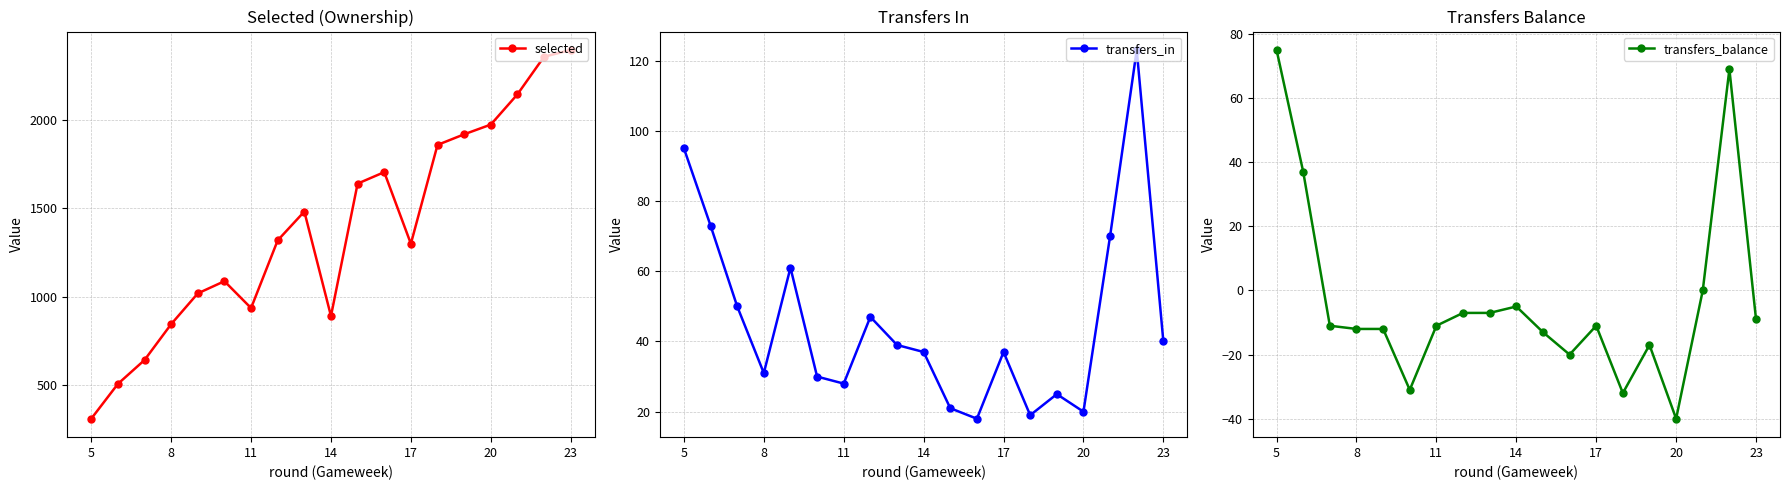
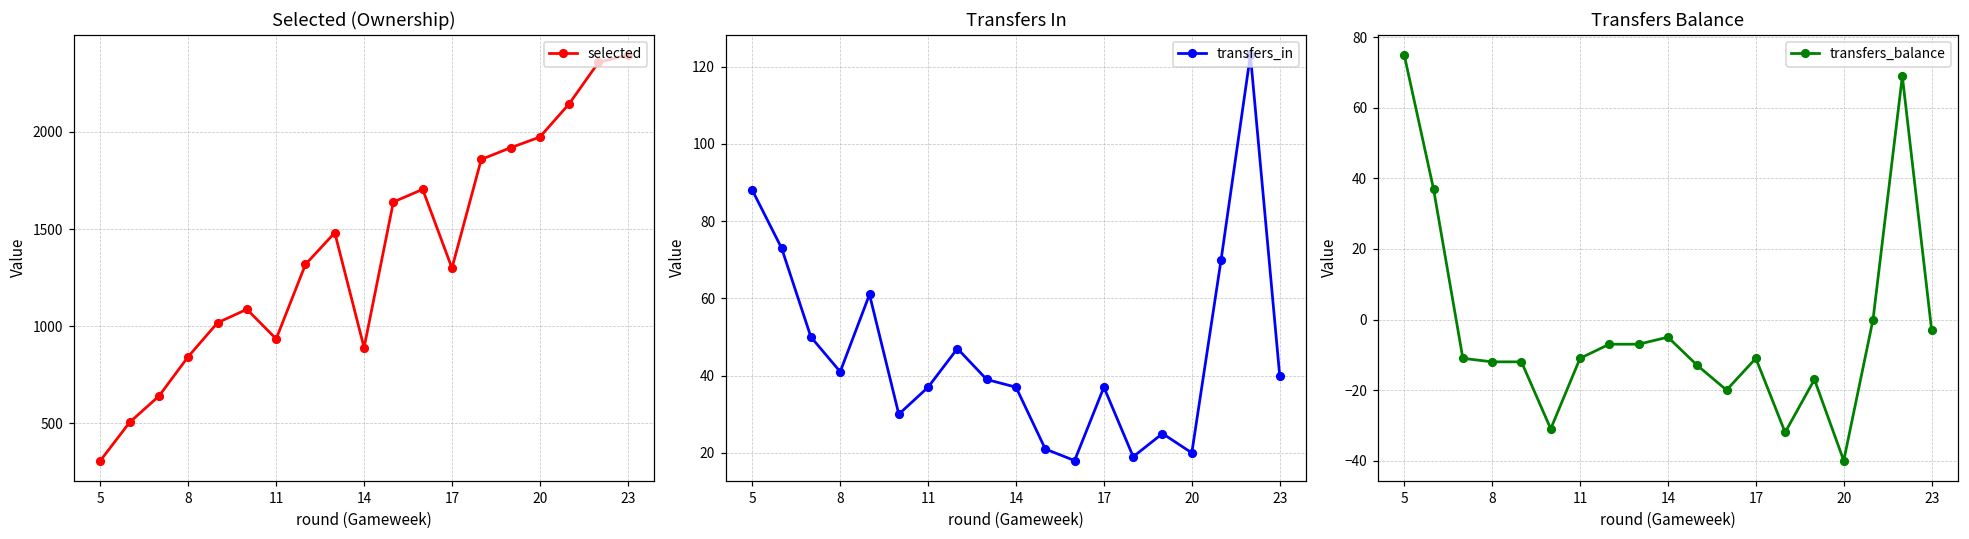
Transfers In, 5: 95 -> 88
Transfers In, 8: 31 -> 41
Transfers In, 11: 28 -> 37
Transfers Balance, 23: -9 -> -3
